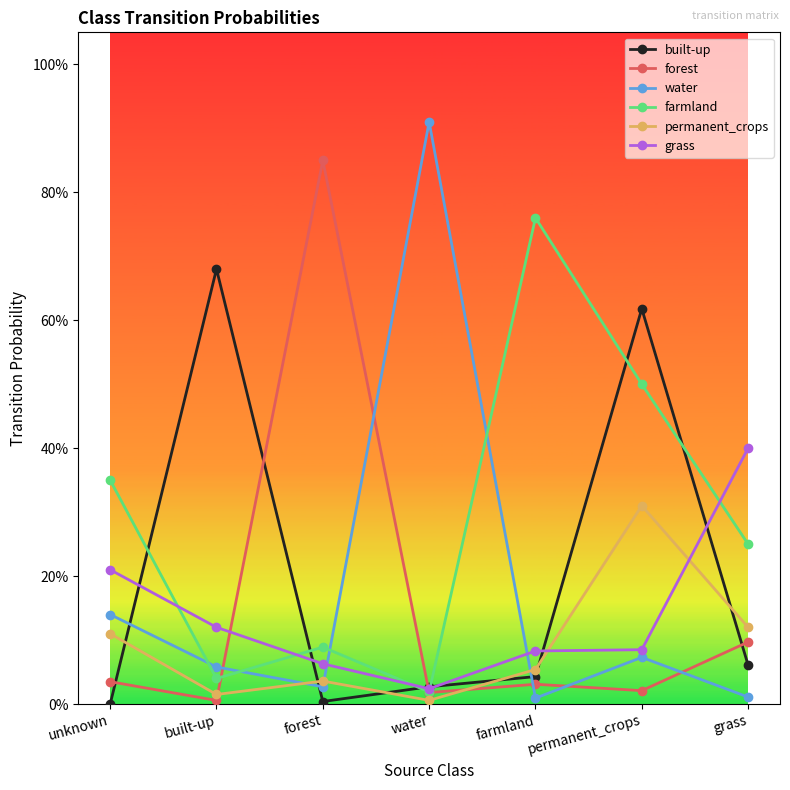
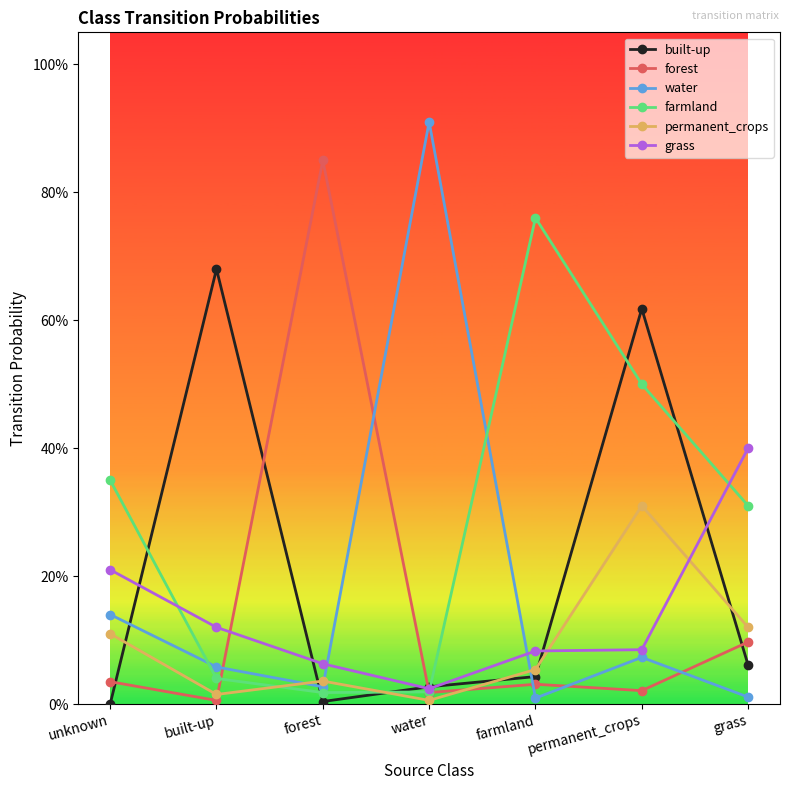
farmland, forest: 9% -> 2%
farmland, grass: 25% -> 31%
